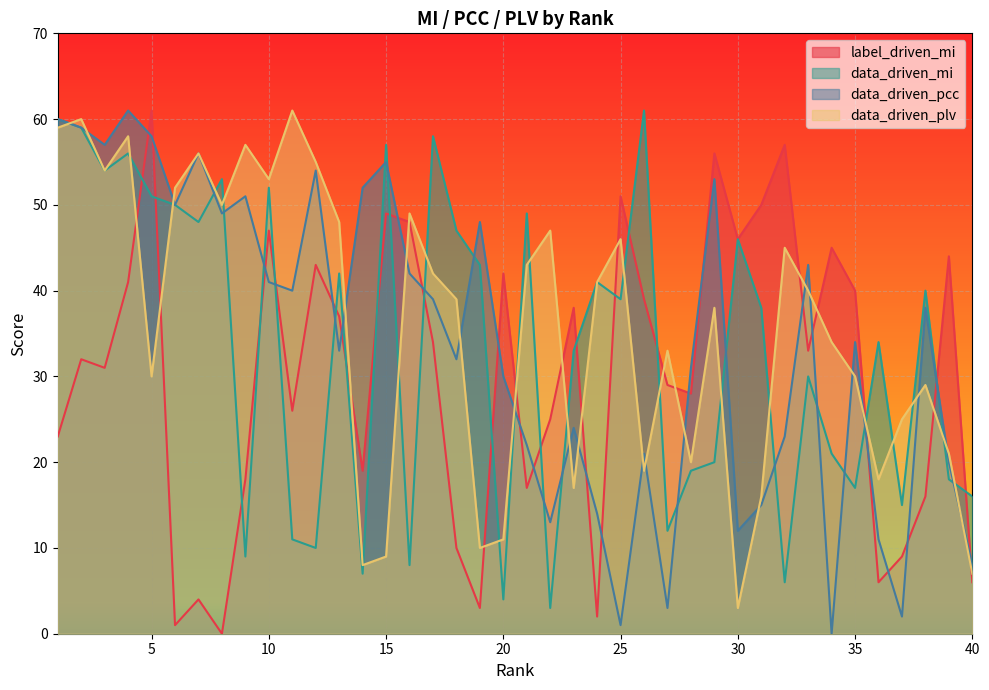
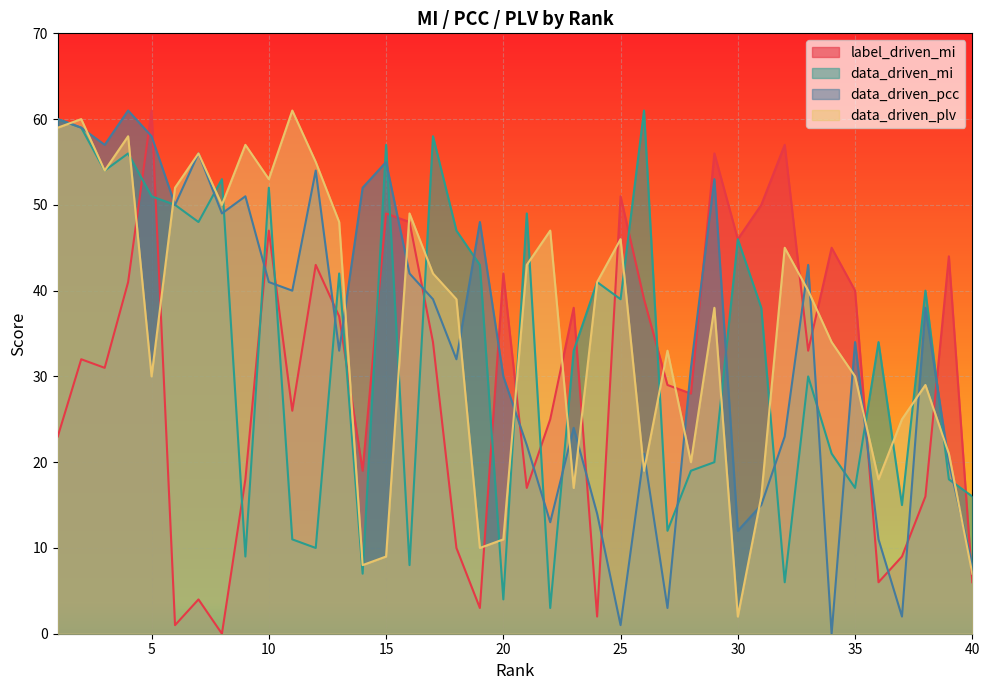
data_driven_plv, 30: 3 -> 2
